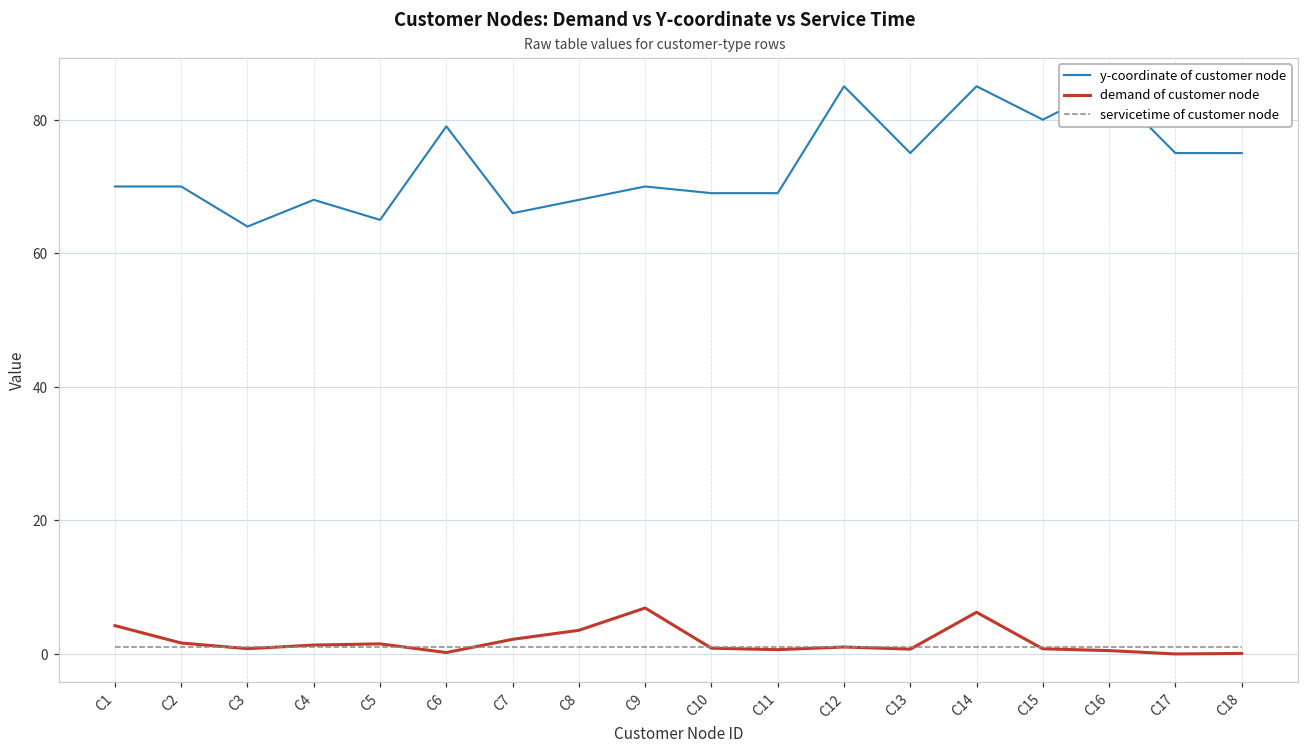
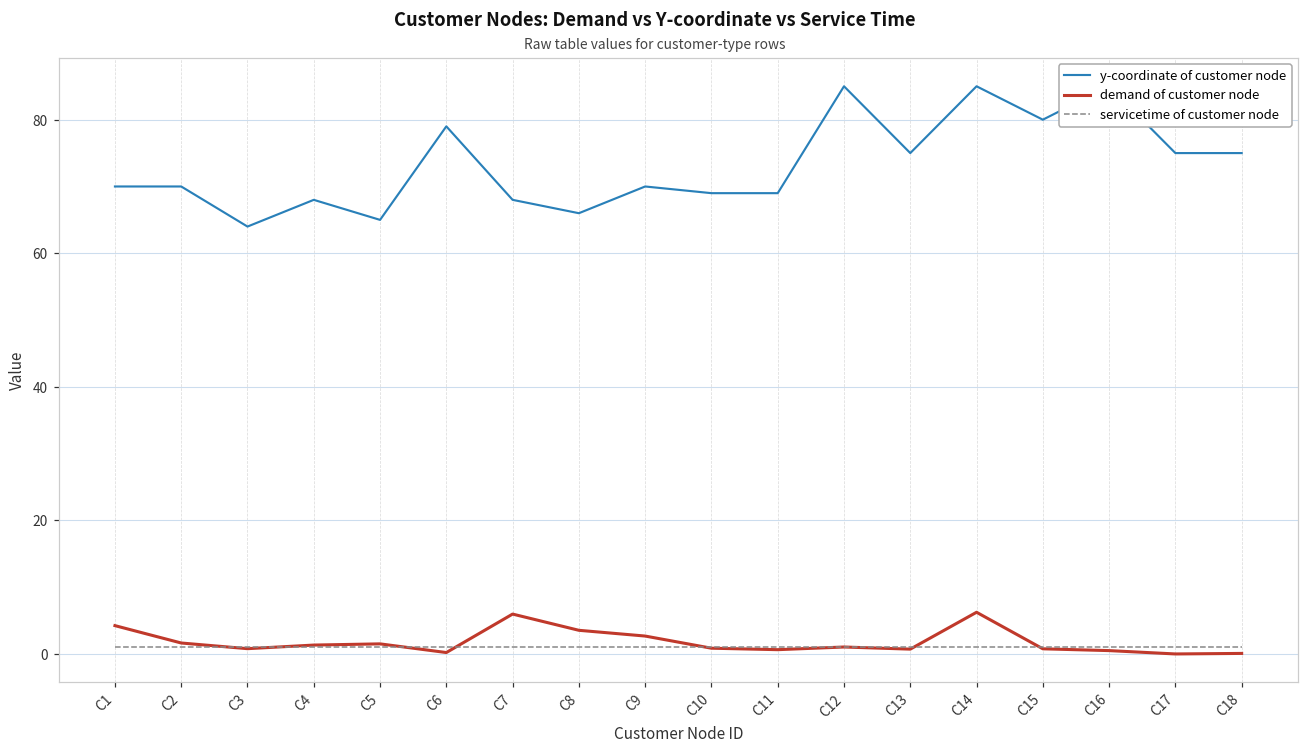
y-coordinate of customer node, C7: 66 -> 68
demand of customer node, C7: 2 -> 6
y-coordinate of customer node, C8: 68 -> 66
demand of customer node, C9: 7 -> 3
